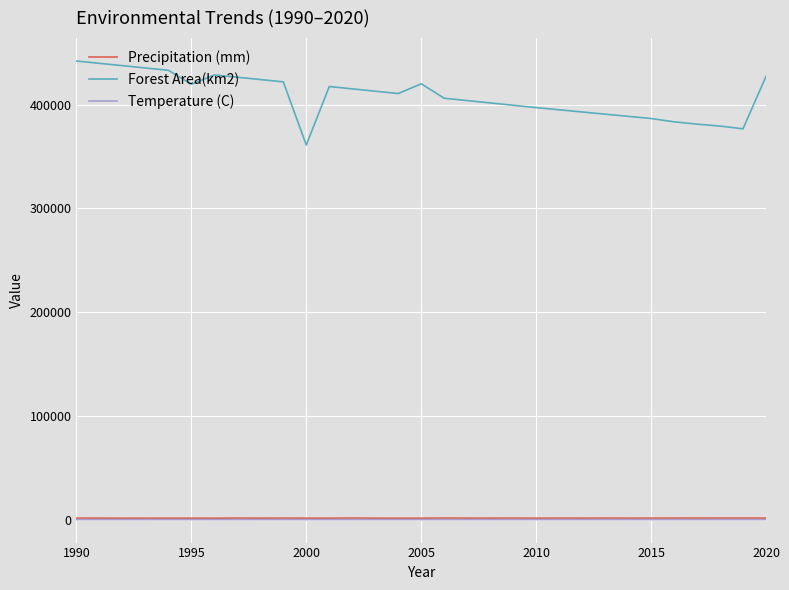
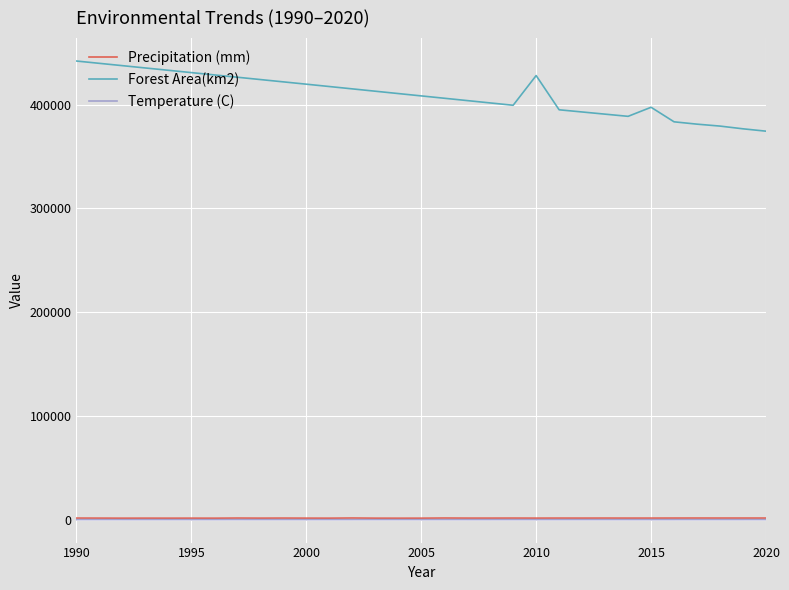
Forest Area(km2), 1995: 420000 -> 431000
Forest Area(km2), 2000: 361000 -> 420000
Forest Area(km2), 2005: 420000 -> 409000
Forest Area(km2), 2010: 397000 -> 428000
Forest Area(km2), 2015: 387000 -> 398000
Forest Area(km2), 2020: 427000 -> 375000
